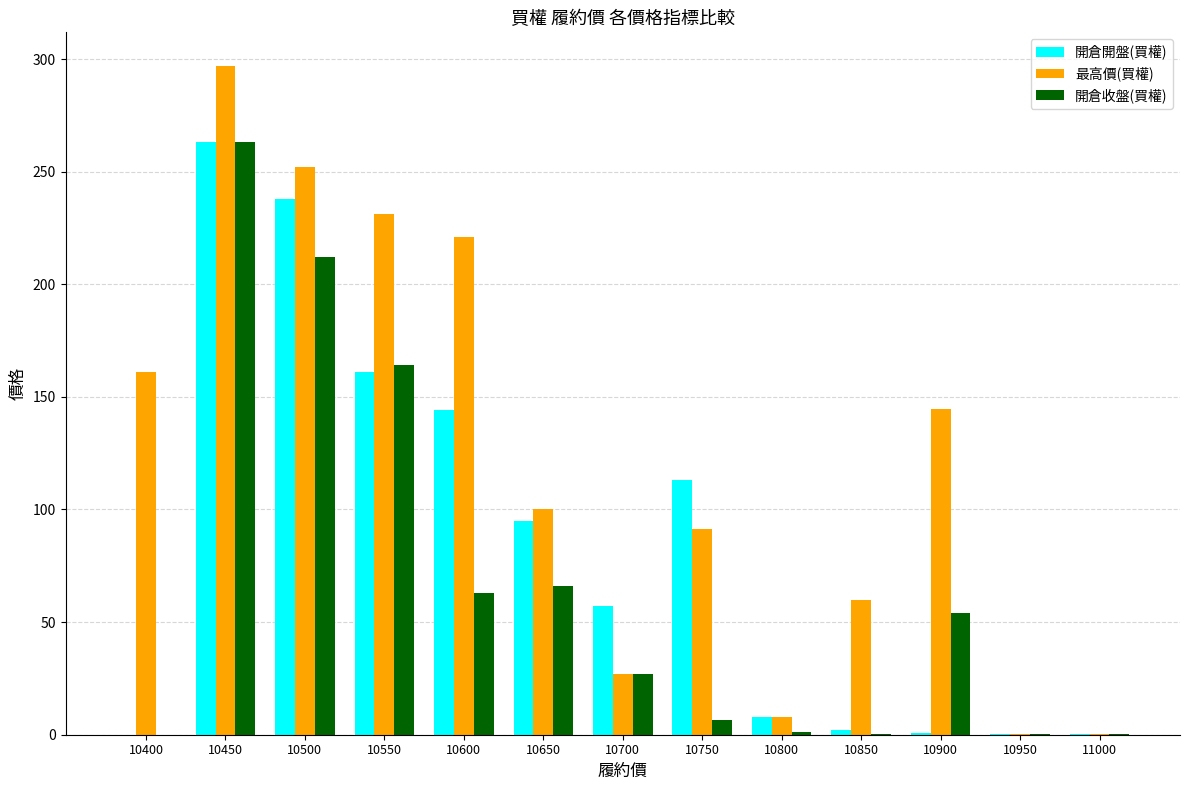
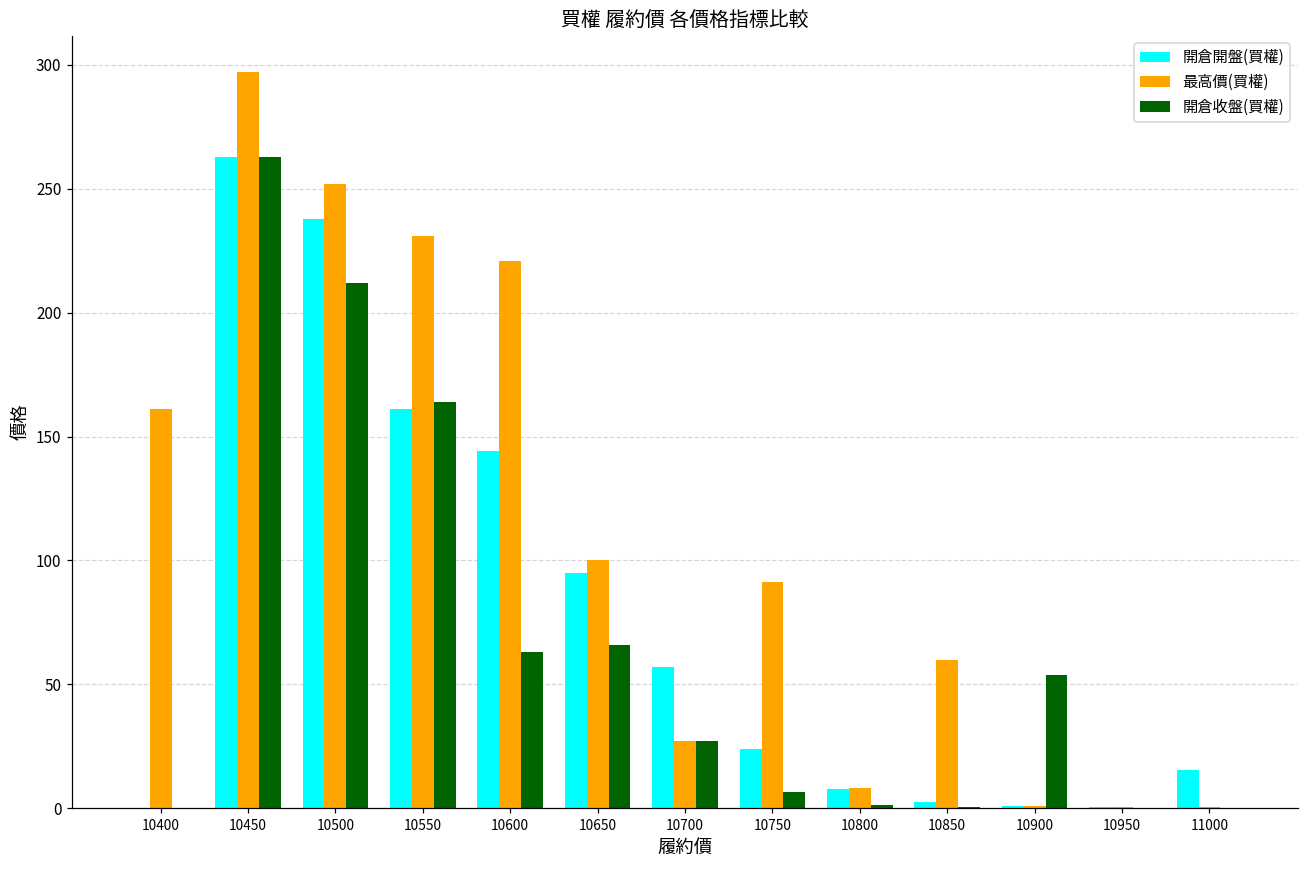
開倉開盤(買權), 10750: 113 -> 24
最高價(買權), 10900: 145 -> 1
開倉開盤(買權), 11000: 0 -> 15
